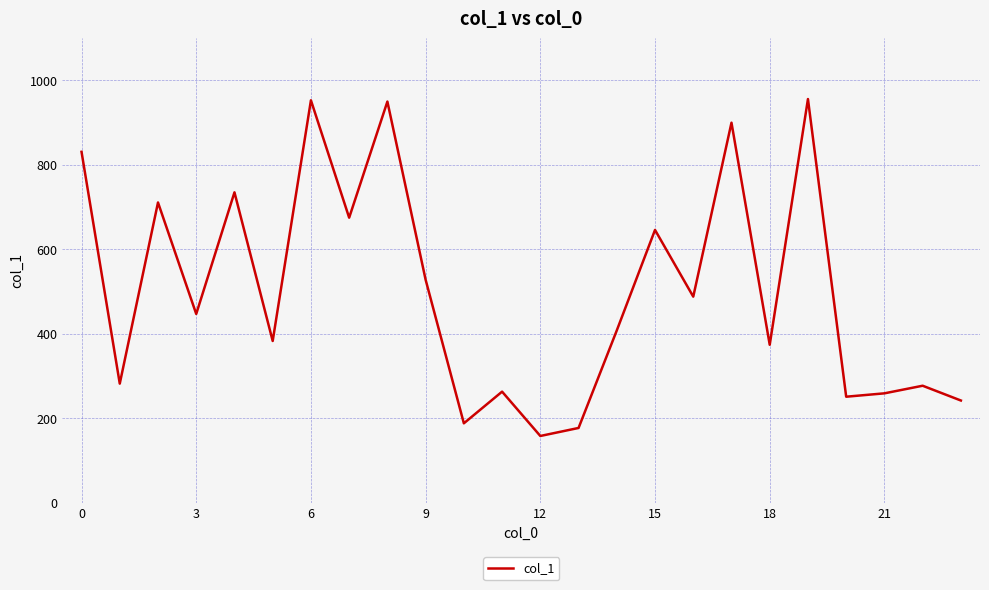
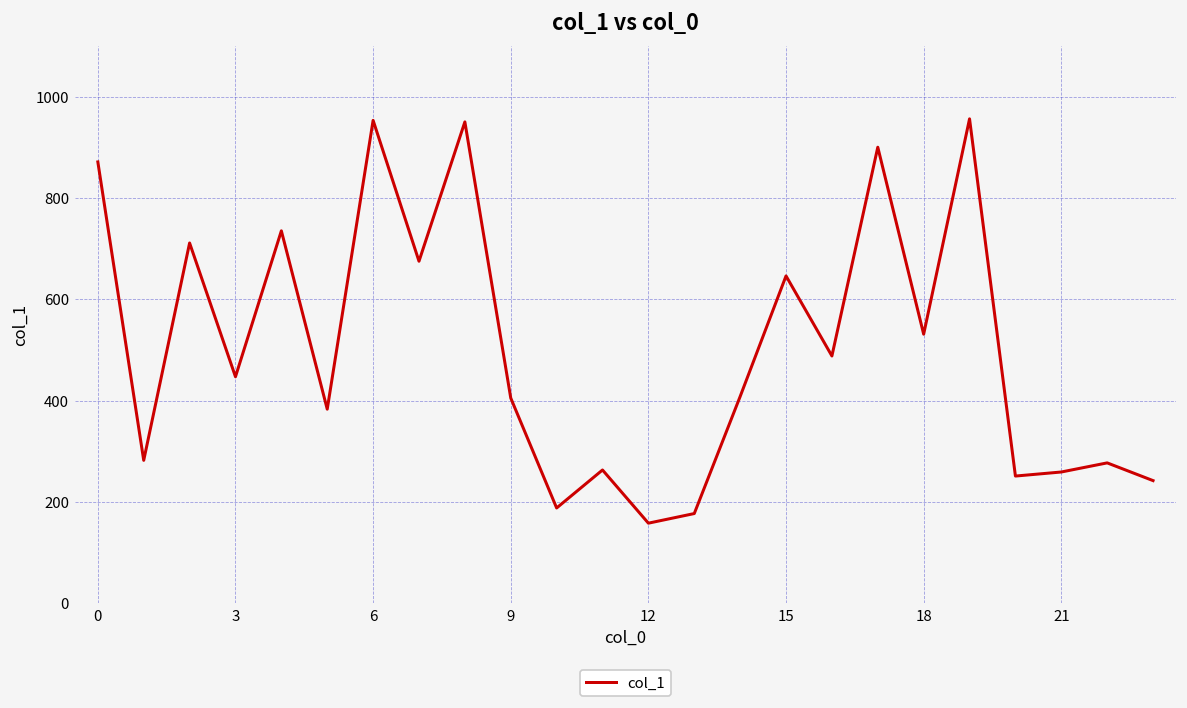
0: 830 -> 870
9: 530 -> 410
18: 370 -> 530
